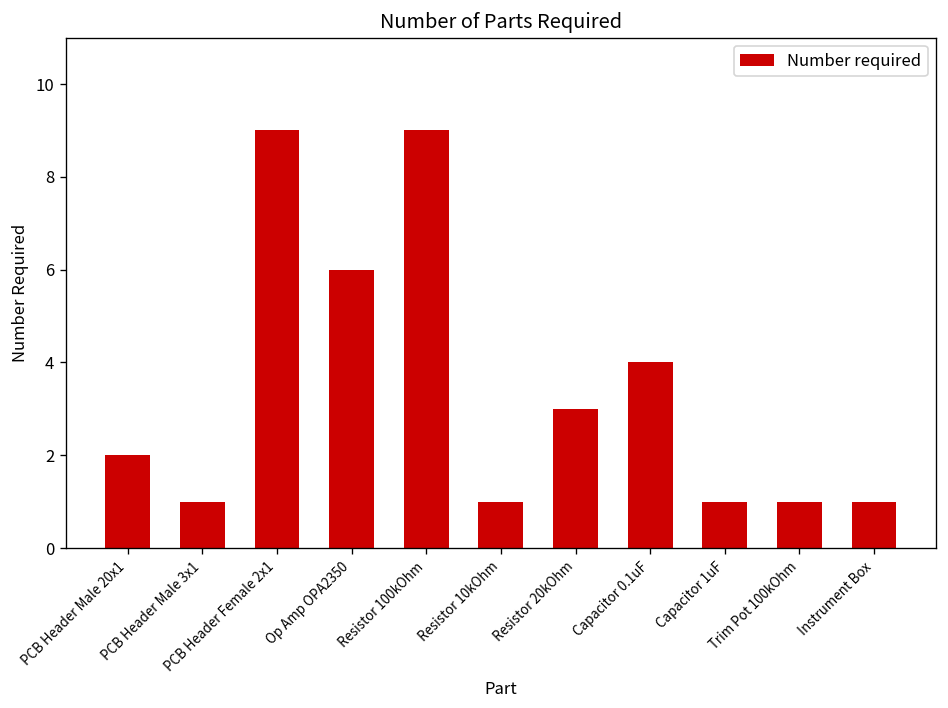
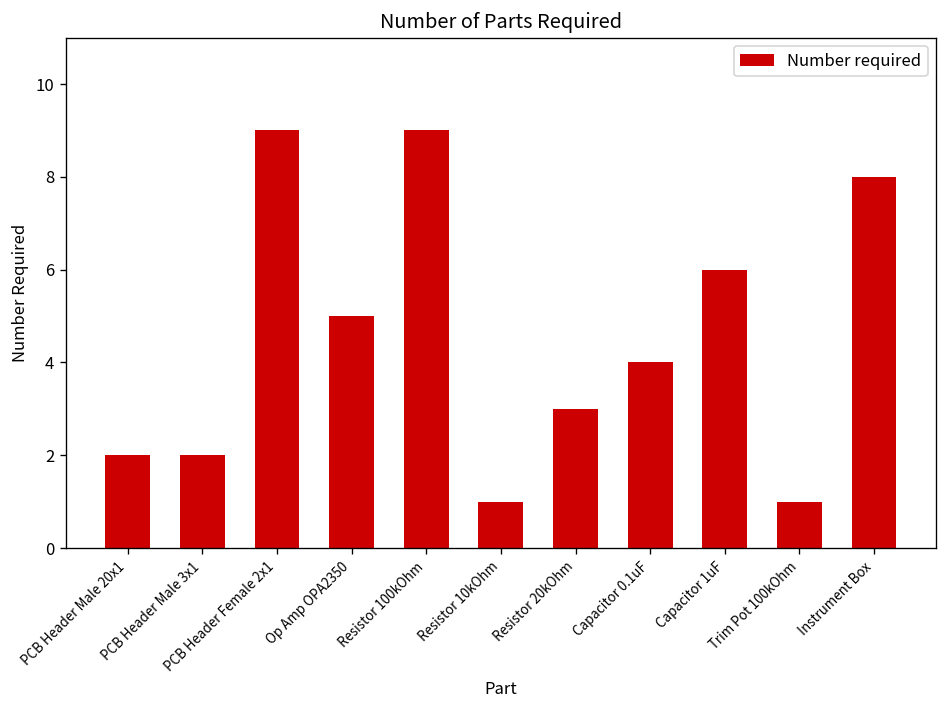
PCB Header Male 3x1: 1 -> 2
Op Amp OPA2350: 6 -> 5
Capacitor 1uF: 1 -> 6
Instrument Box: 1 -> 8
